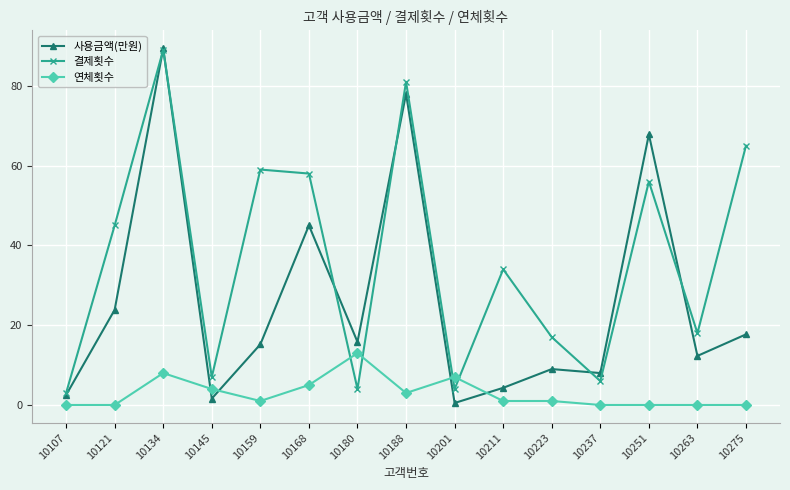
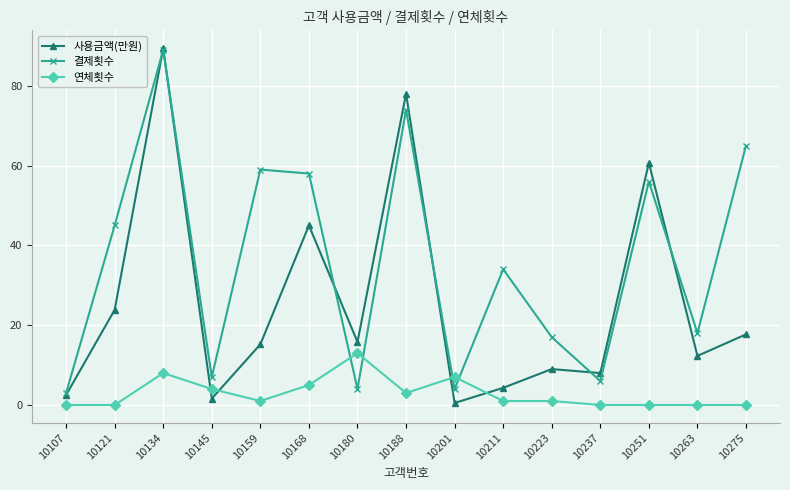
결제횟수, 10188: 81 -> 74
사용금액(만원), 10251: 68 -> 61
